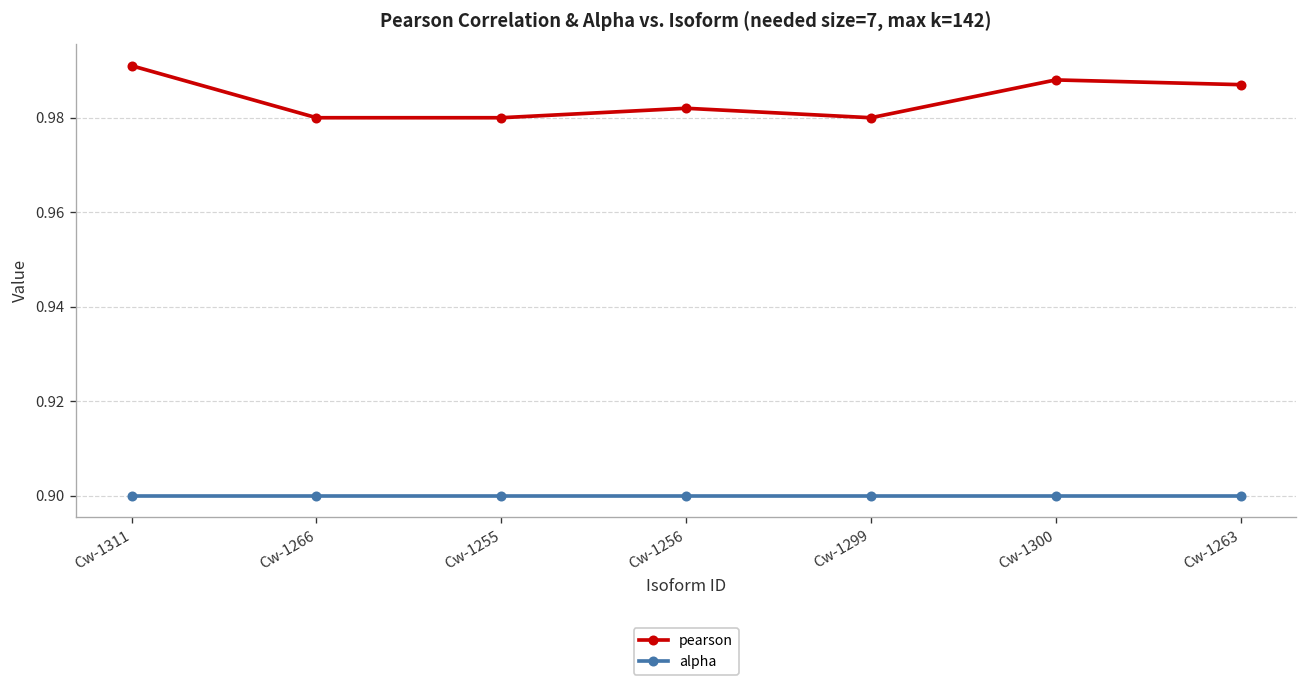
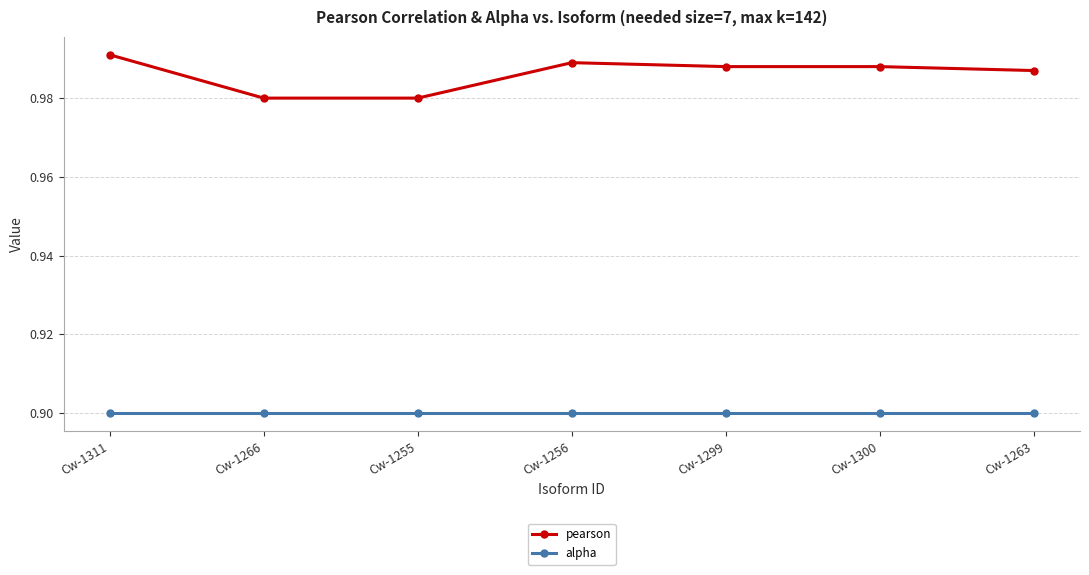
pearson, Cw-1256: 0.982 -> 0.989
pearson, Cw-1299: 0.980 -> 0.988
